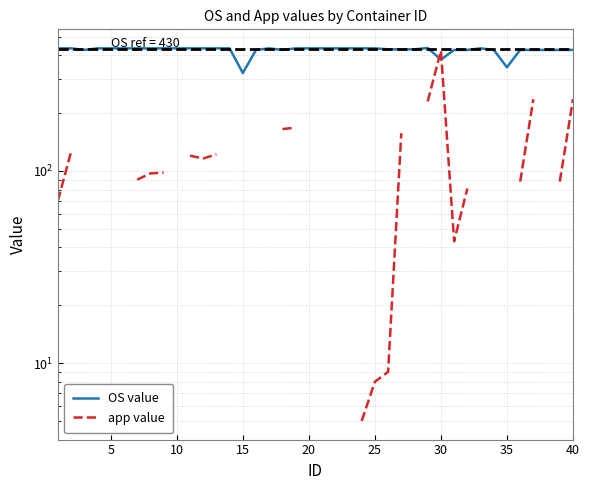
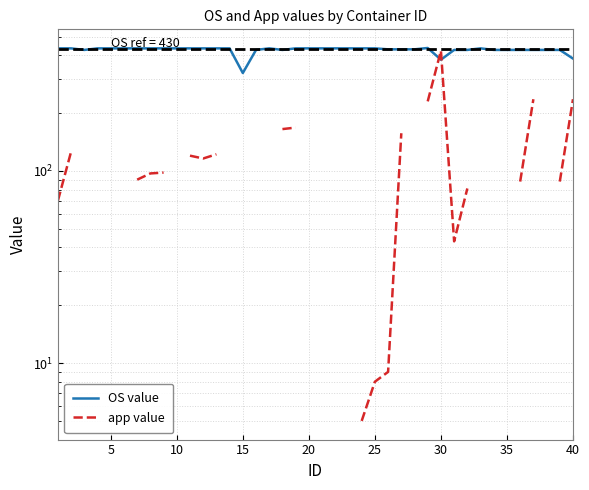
OS value, 35: 350 -> 430
OS value, 40: 430 -> 380
